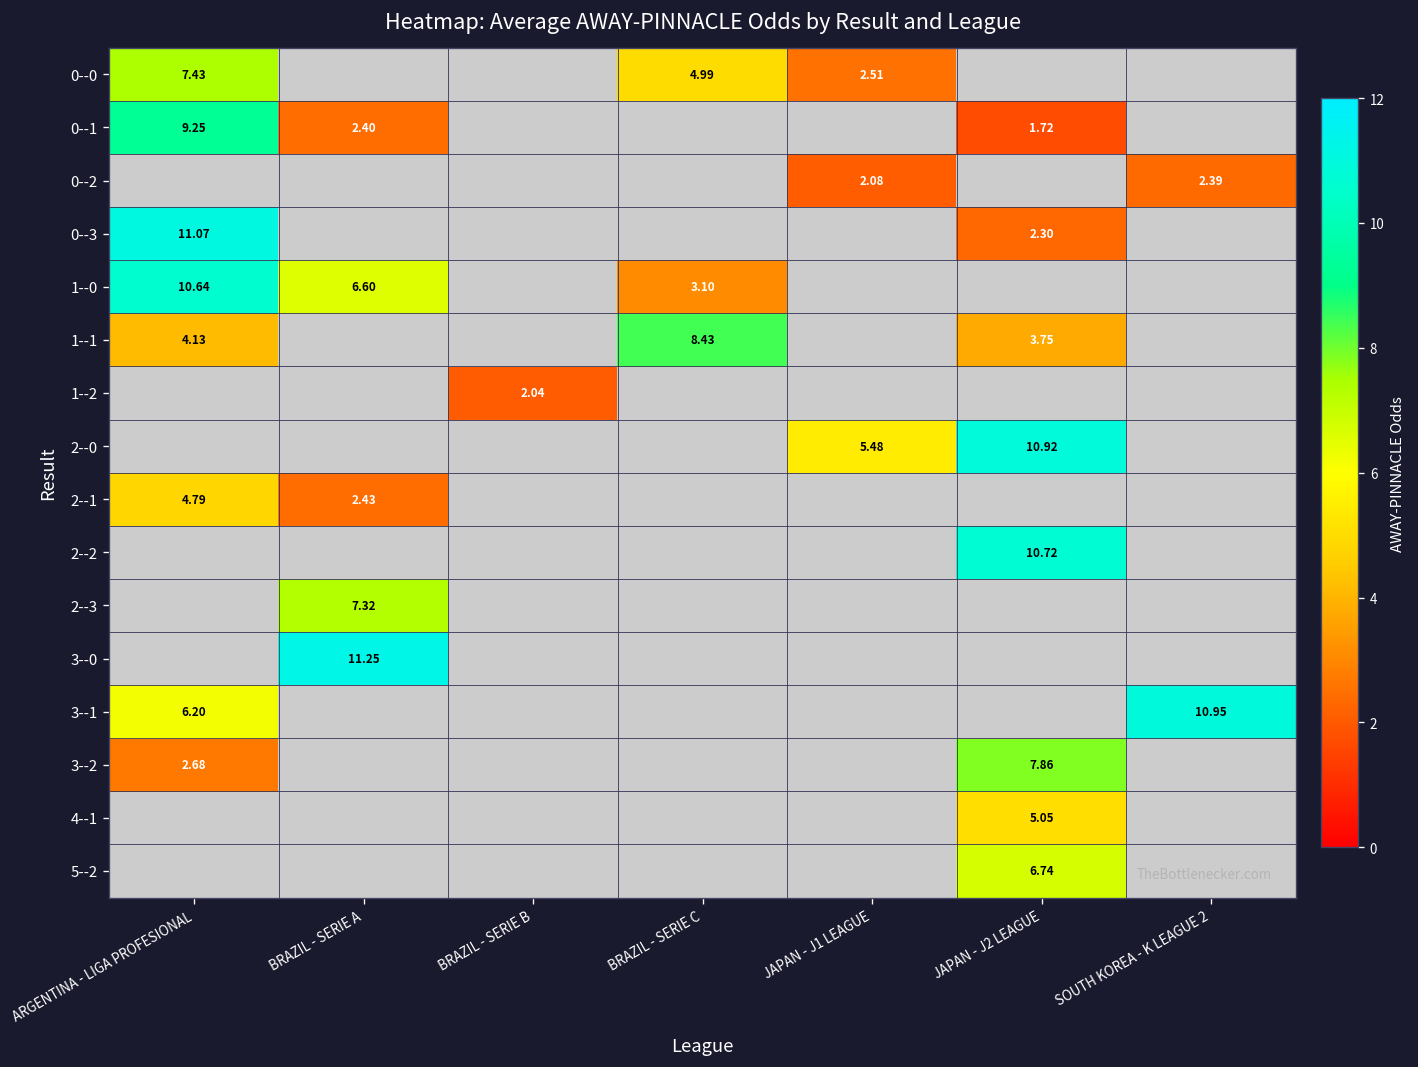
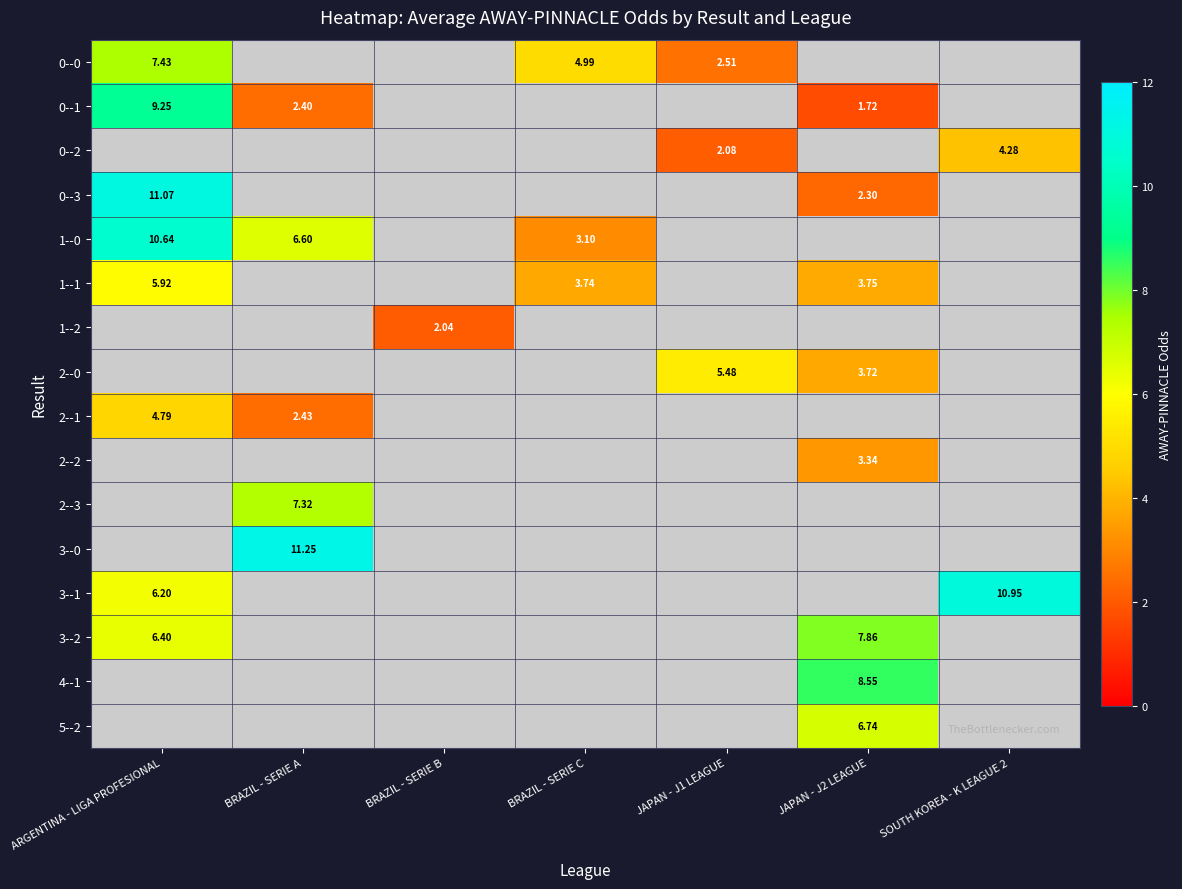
0--2, SOUTH KOREA - K LEAGUE 2: 2.39 -> 4.28
1--1, ARGENTINA - LIGA PROFESIONAL: 4.13 -> 5.92
1--1, BRAZIL - SERIE C: 8.43 -> 3.74
2--0, JAPAN - J2 LEAGUE: 10.92 -> 3.72
2--2, JAPAN - J2 LEAGUE: 10.72 -> 3.34
3--2, ARGENTINA - LIGA PROFESIONAL: 2.68 -> 6.40
4--1, JAPAN - J2 LEAGUE: 5.05 -> 8.55
